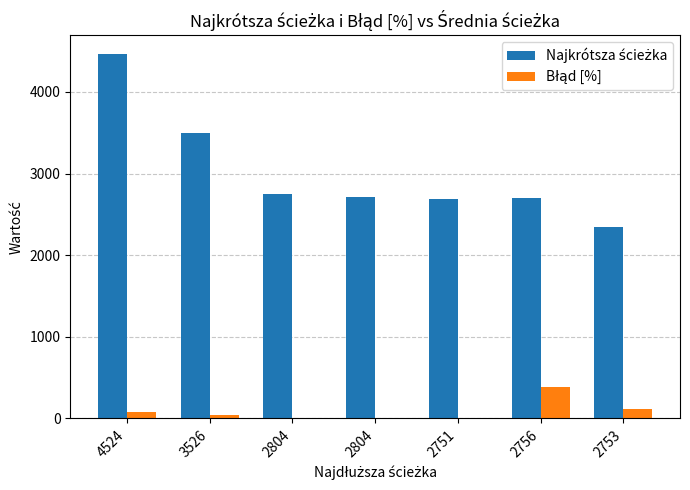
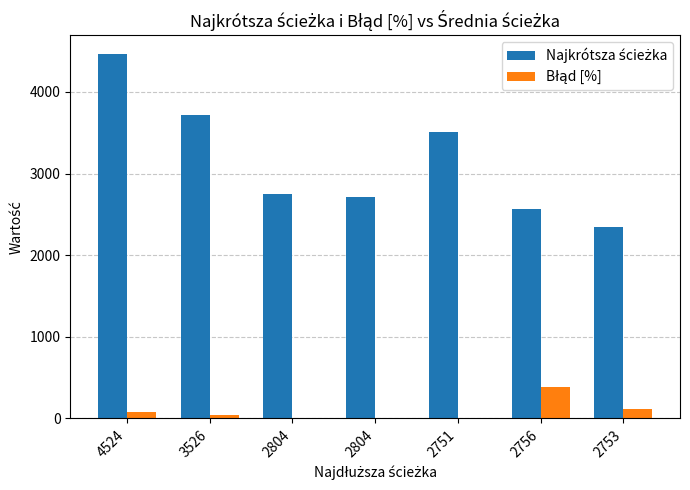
Najkrótsza ścieżka, 3526: 3500 -> 3700
Najkrótsza ścieżka, 2751: 2700 -> 3500
Najkrótsza ścieżka, 2756: 2700 -> 2600
